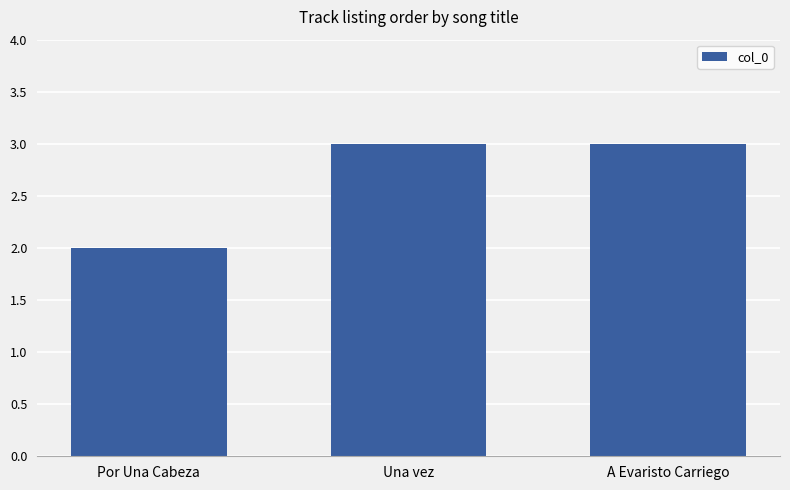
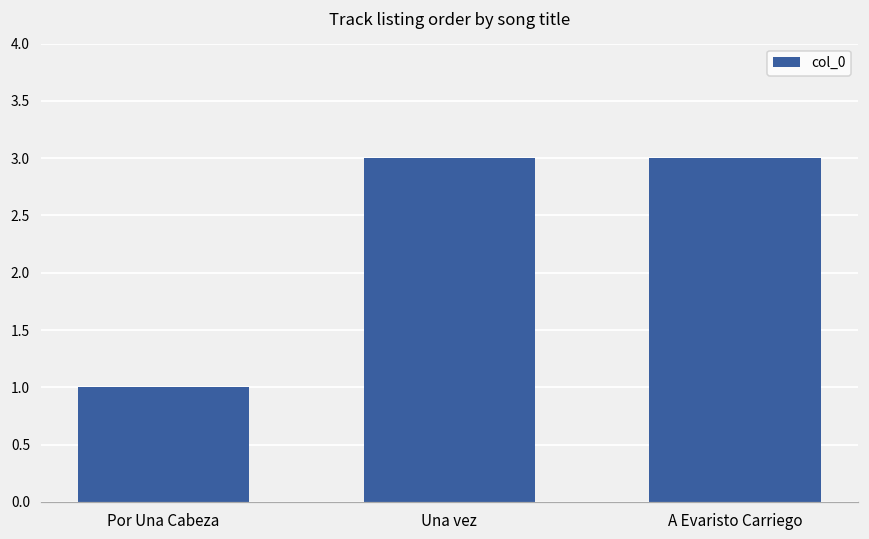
Por Una Cabeza: 2 -> 1
